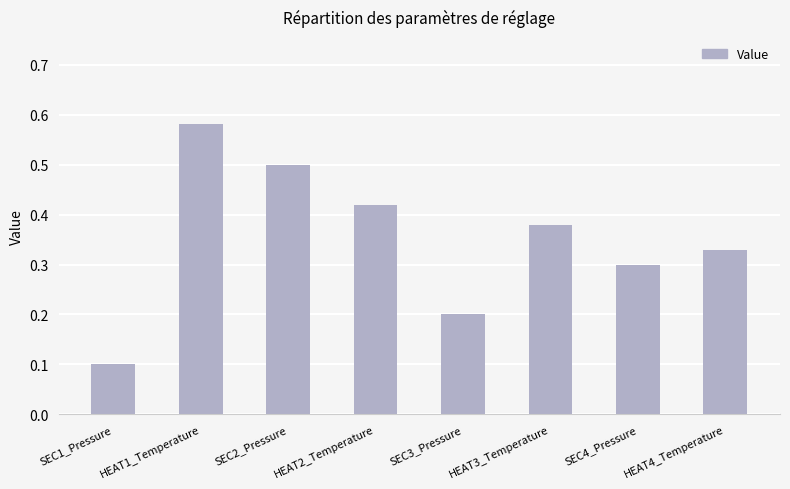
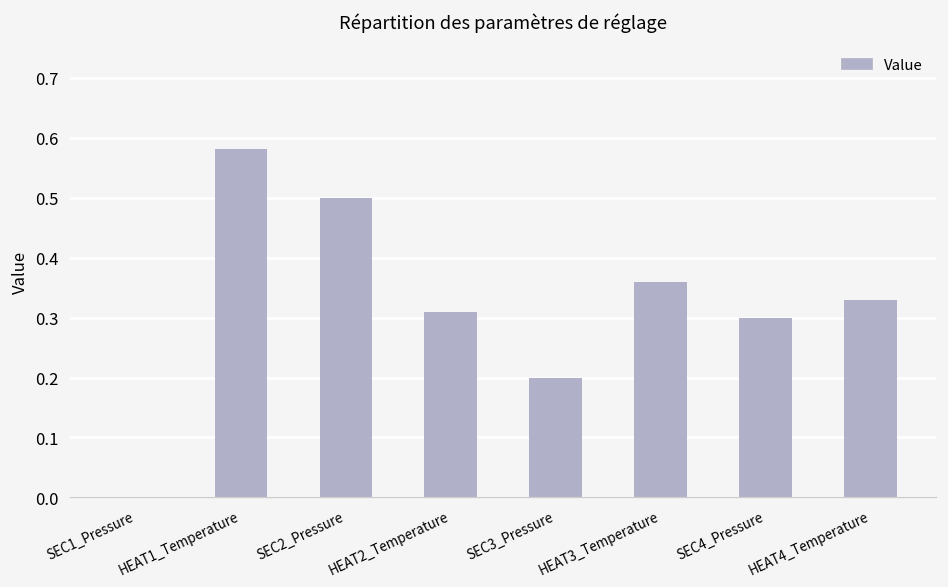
SEC1_Pressure: 0.1 -> 0.0
HEAT2_Temperature: 0.42 -> 0.31
HEAT3_Temperature: 0.38 -> 0.36
